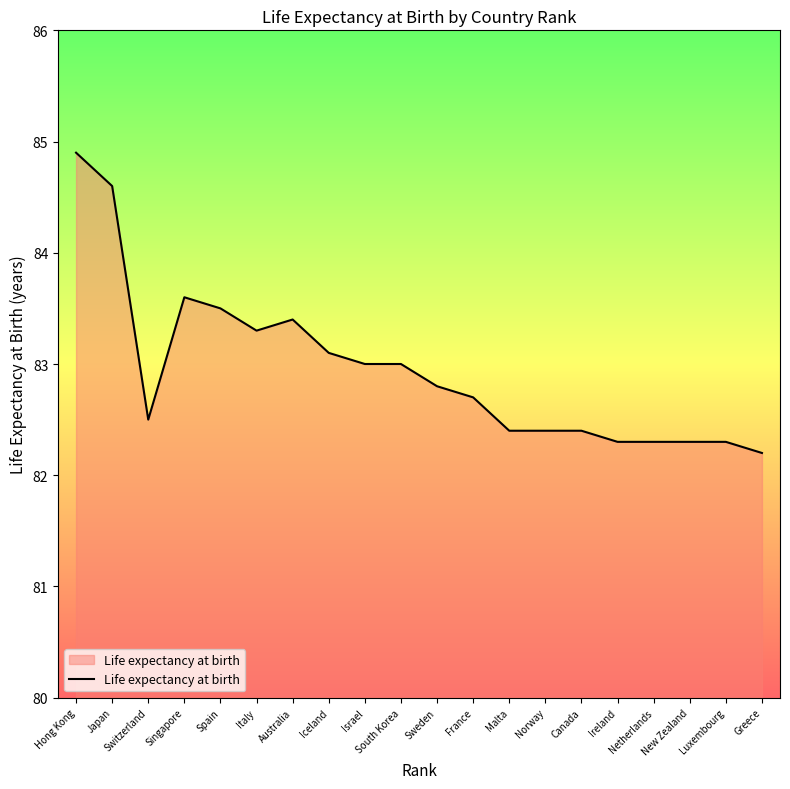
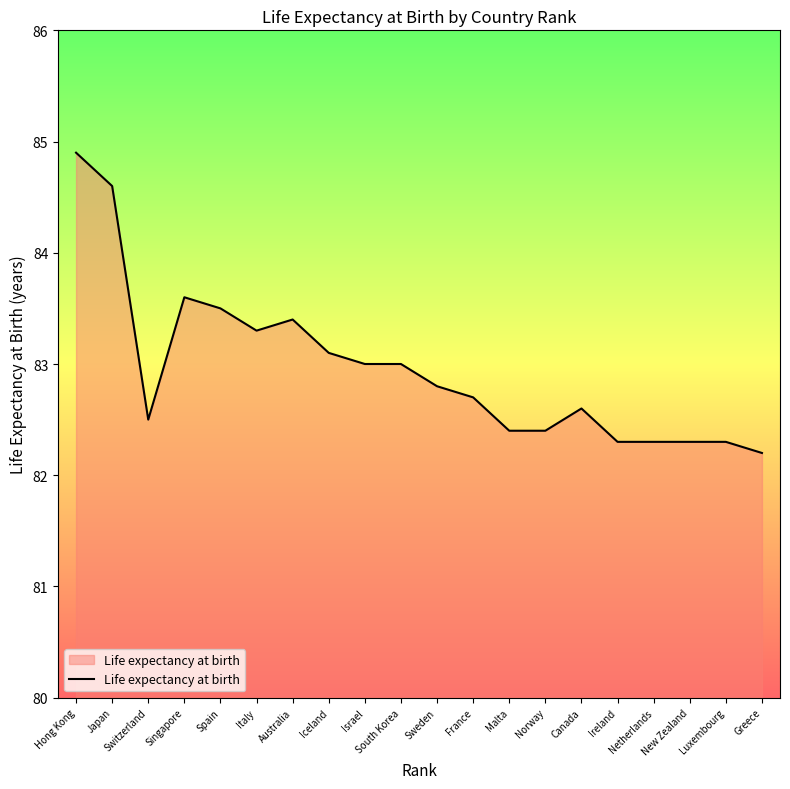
Canada: 82.4 -> 82.6
